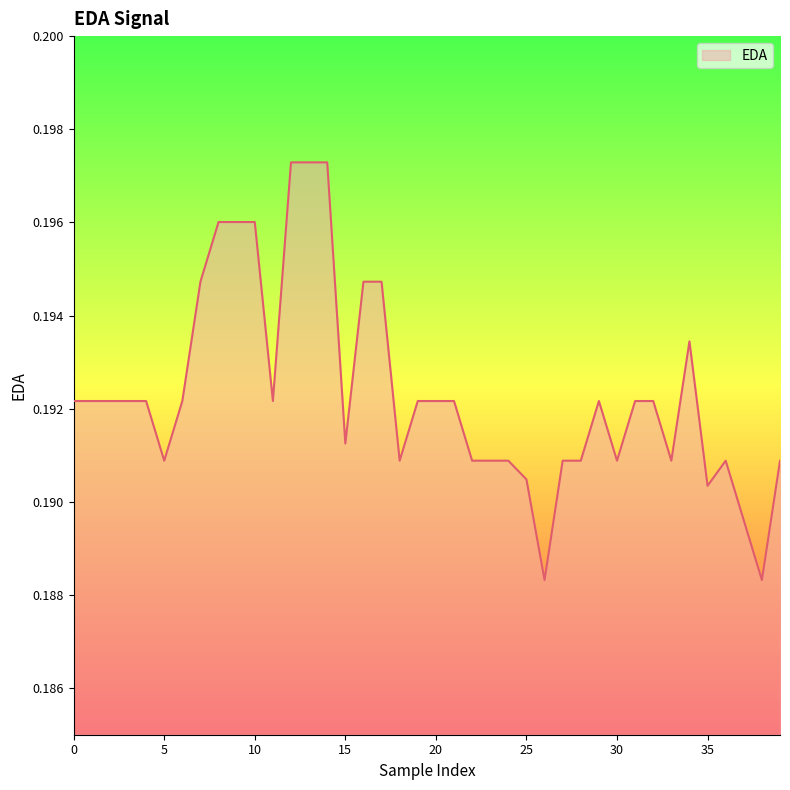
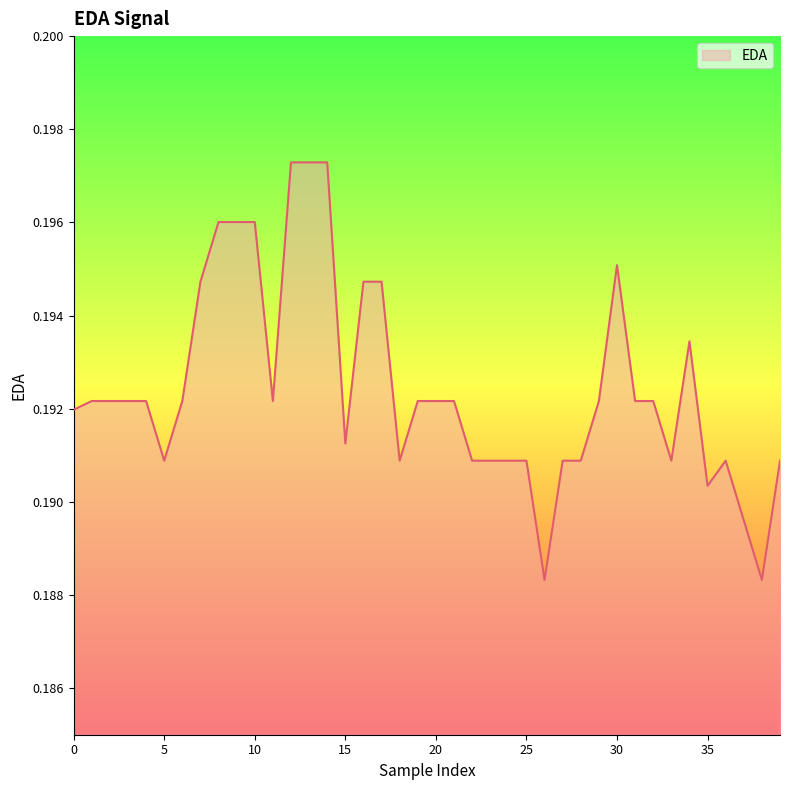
0: 0.1922 -> 0.1920
25: 0.1905 -> 0.1909
30: 0.1909 -> 0.1951
